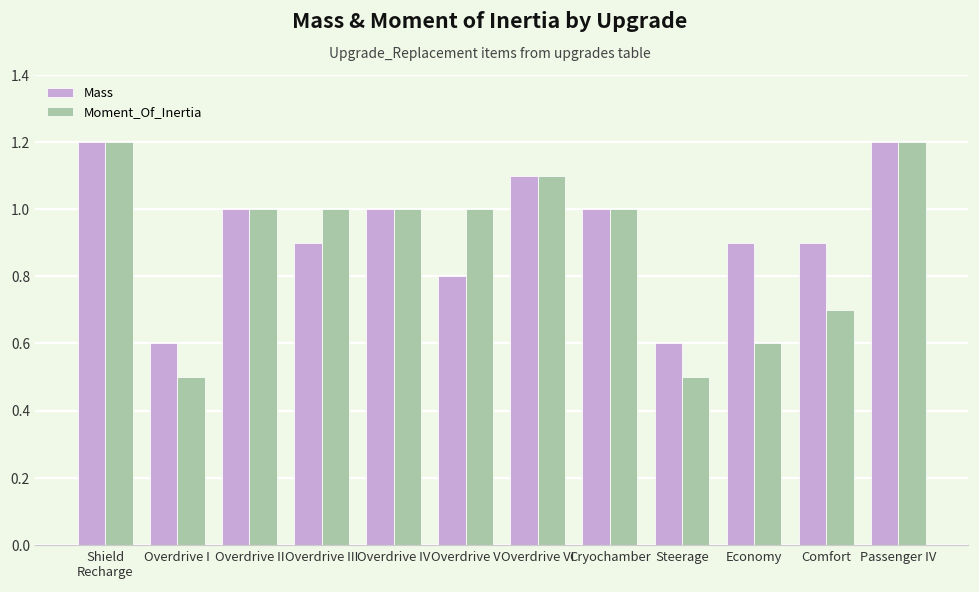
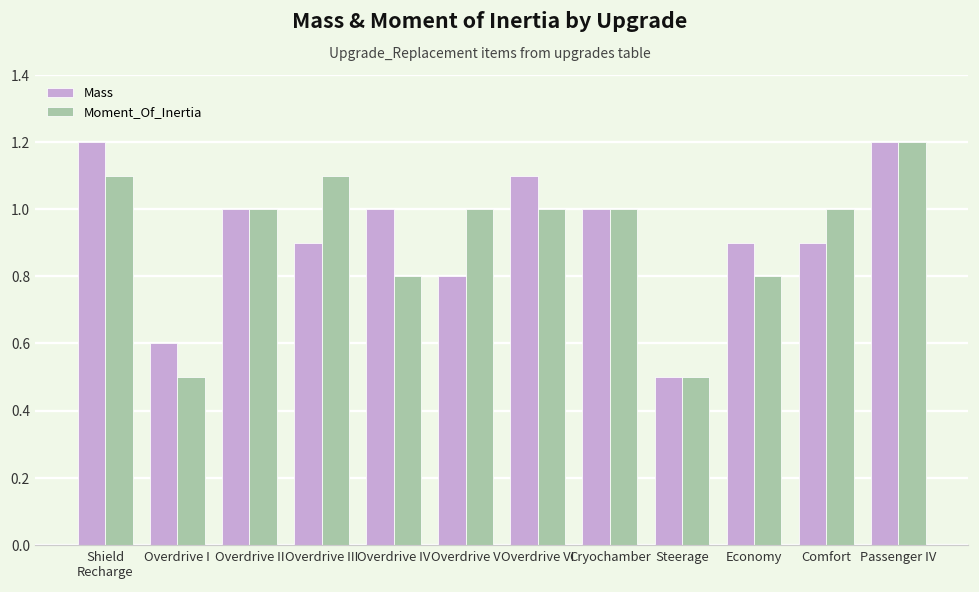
Moment_Of_Inertia, Shield Recharge: 1.2 -> 1.1
Moment_Of_Inertia, Overdrive III: 1.0 -> 1.1
Moment_Of_Inertia, Overdrive IV: 1.0 -> 0.8
Moment_Of_Inertia, Overdrive VI: 1.1 -> 1.0
Mass, Steerage: 0.6 -> 0.5
Moment_Of_Inertia, Economy: 0.6 -> 0.8
Moment_Of_Inertia, Comfort: 0.7 -> 1.0
